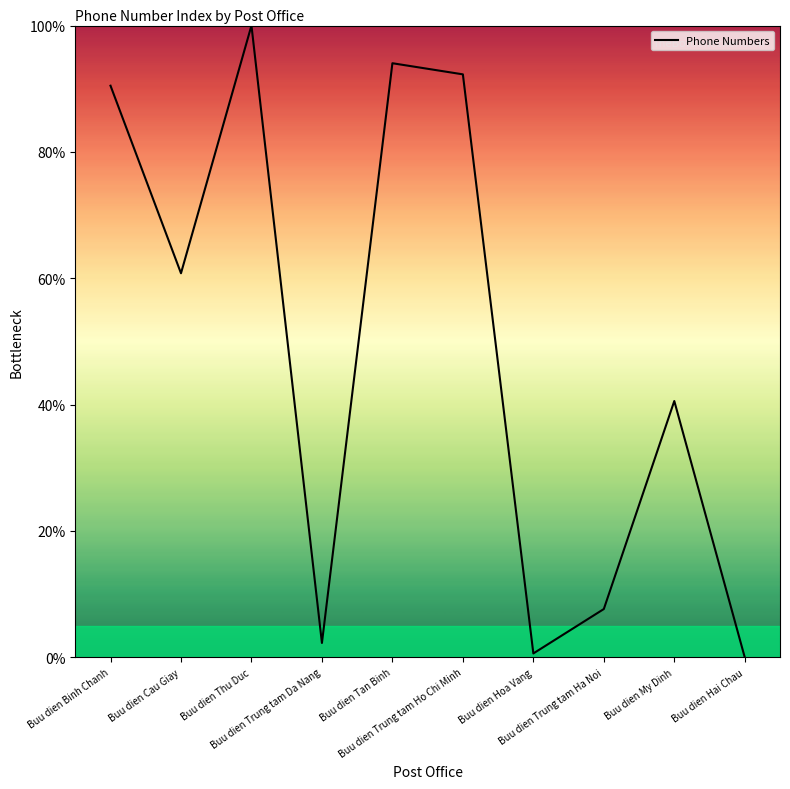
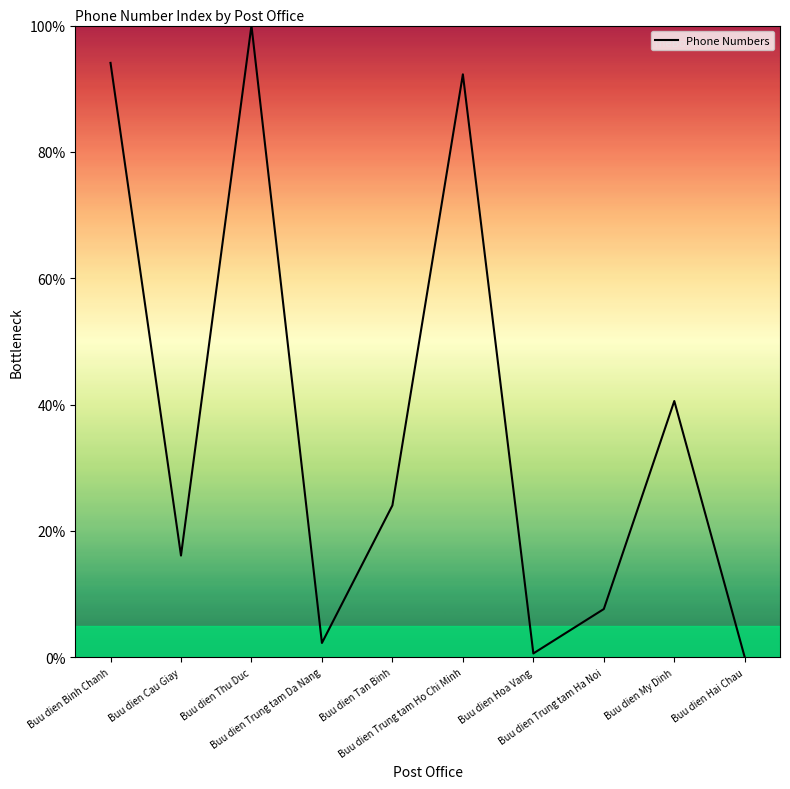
Buu dien Binh Chanh: 90% -> 94%
Buu dien Cau Giay: 61% -> 16%
Buu dien Tan Binh: 94% -> 24%
